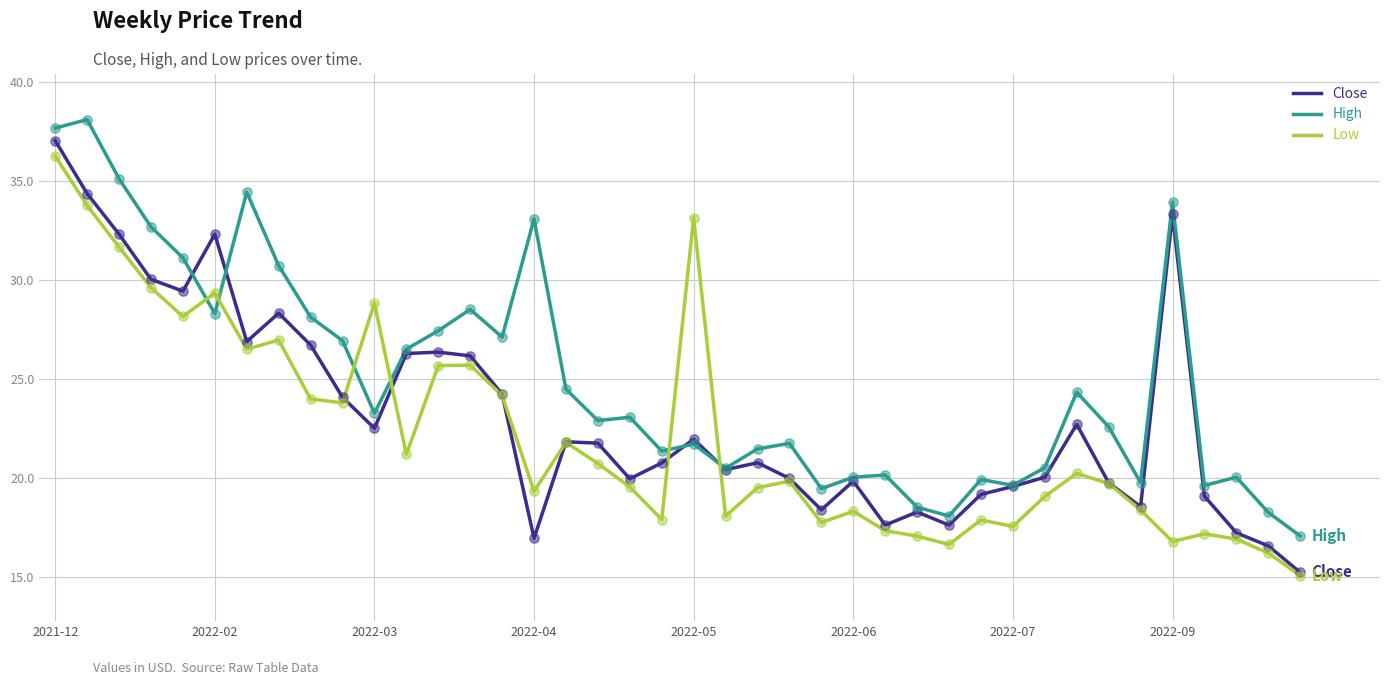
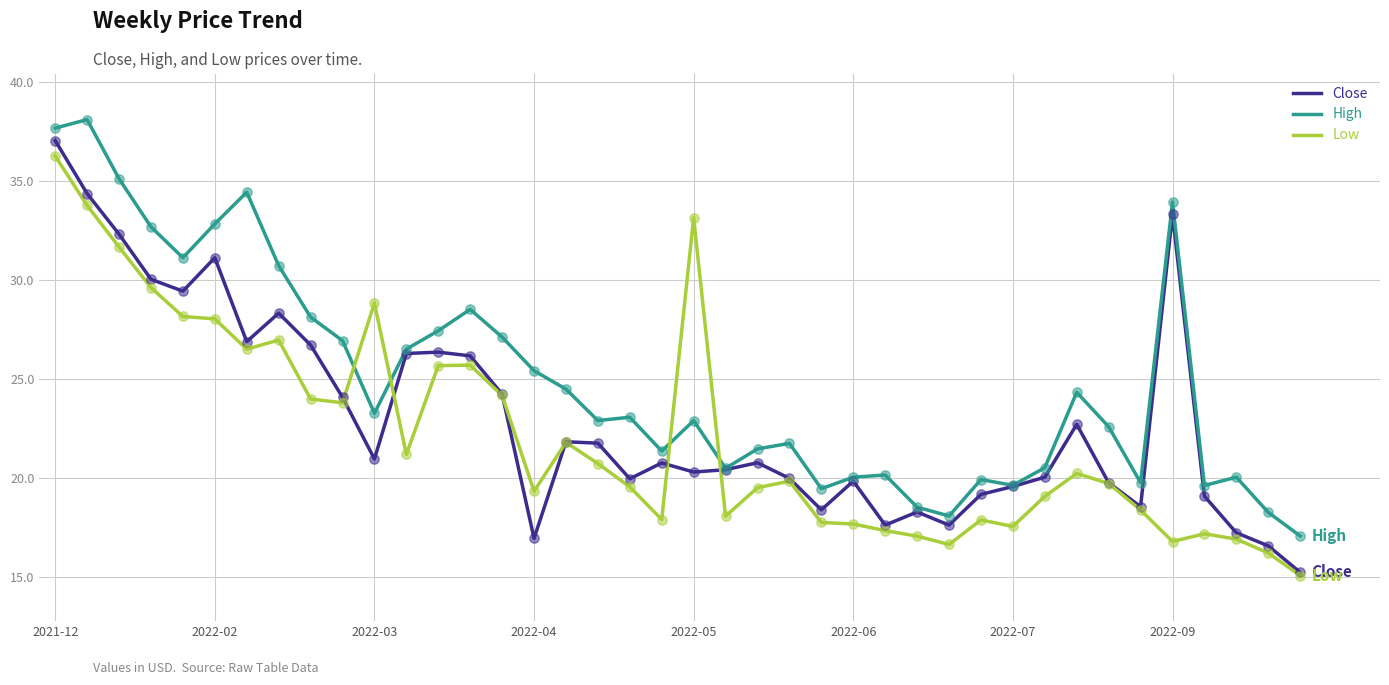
Close, 2022-02: 32.3 -> 31.1
High, 2022-02: 28.3 -> 32.9
Low, 2022-02: 29.4 -> 28.1
Close, 2022-03: 22.5 -> 21.0
High, 2022-04: 33.1 -> 25.4
Close, 2022-05: 22.0 -> 20.3
High, 2022-05: 21.7 -> 22.9
Low, 2022-06: 18.3 -> 17.7
